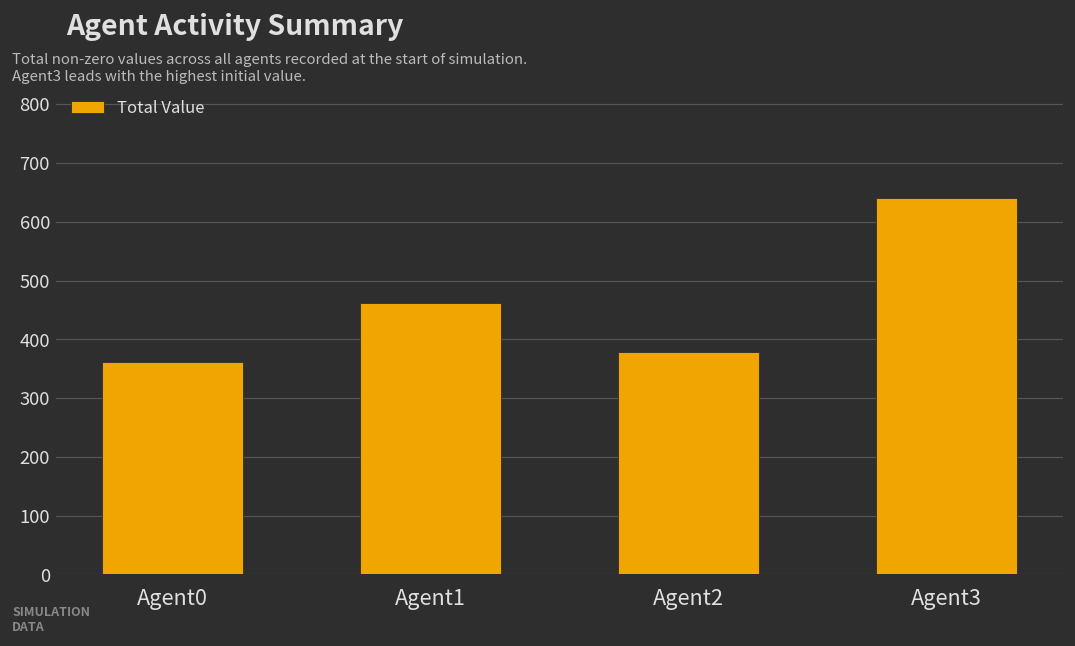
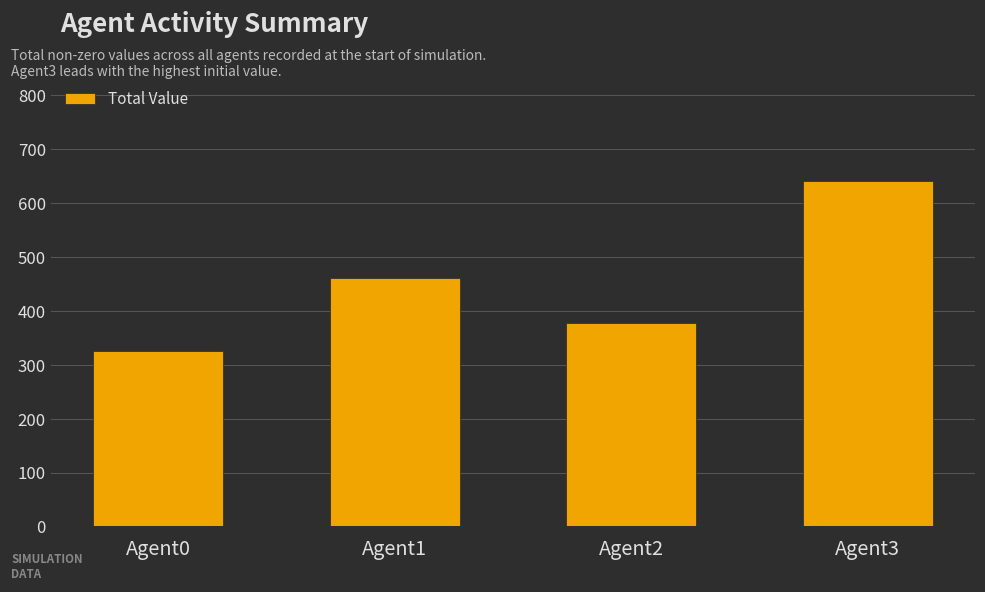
Agent0: 360 -> 330
